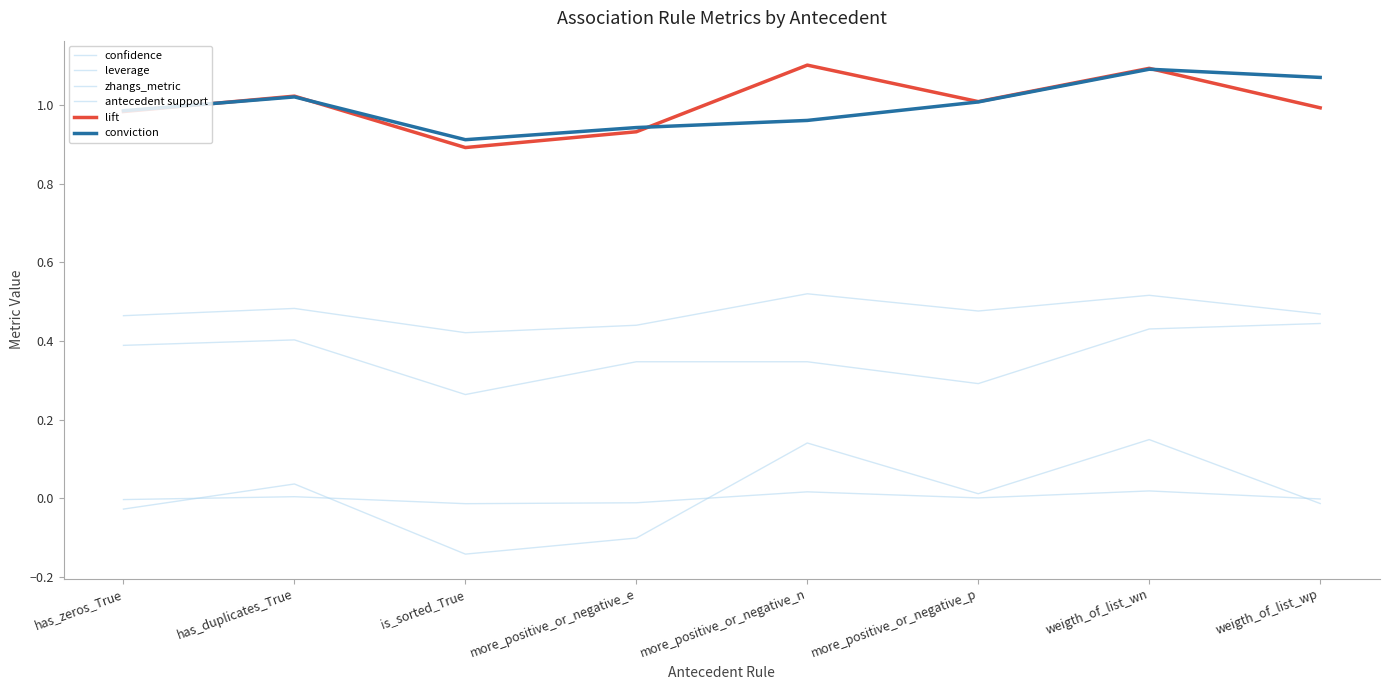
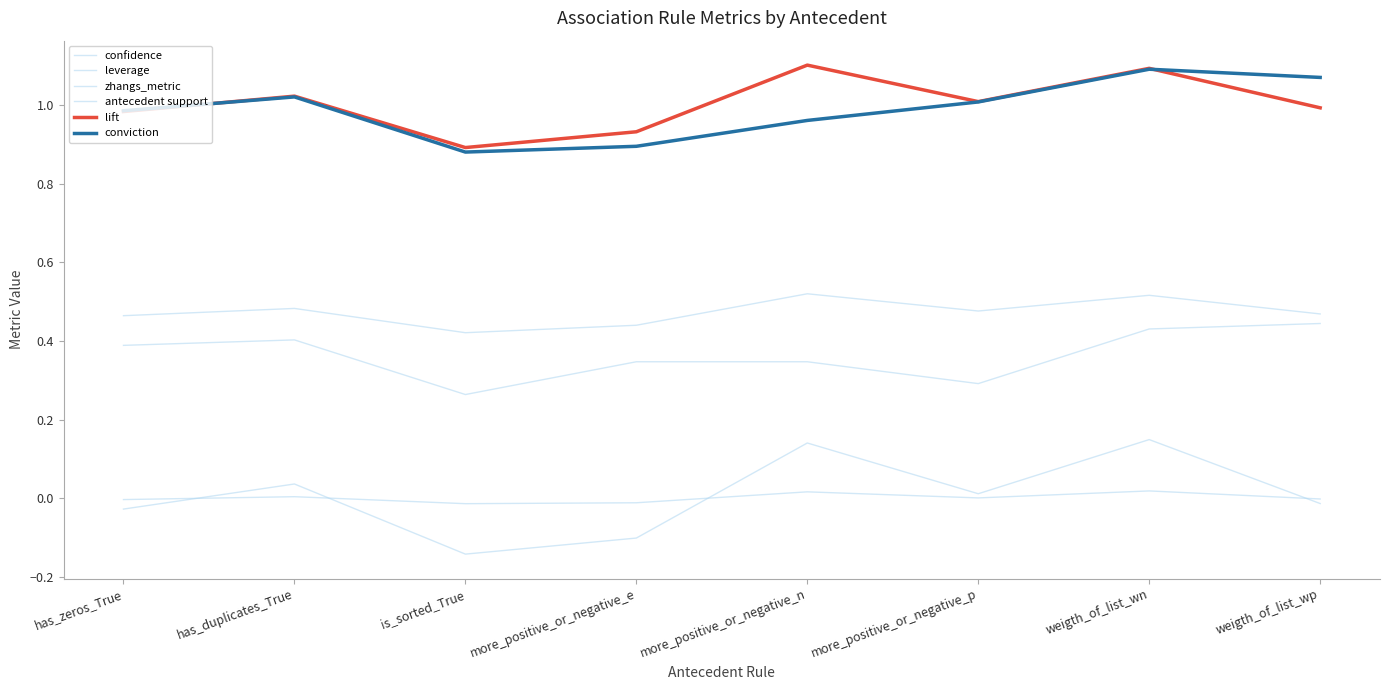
conviction, is_sorted_True: 0.91 -> 0.88
conviction, more_positive_or_negative_e: 0.94 -> 0.89
